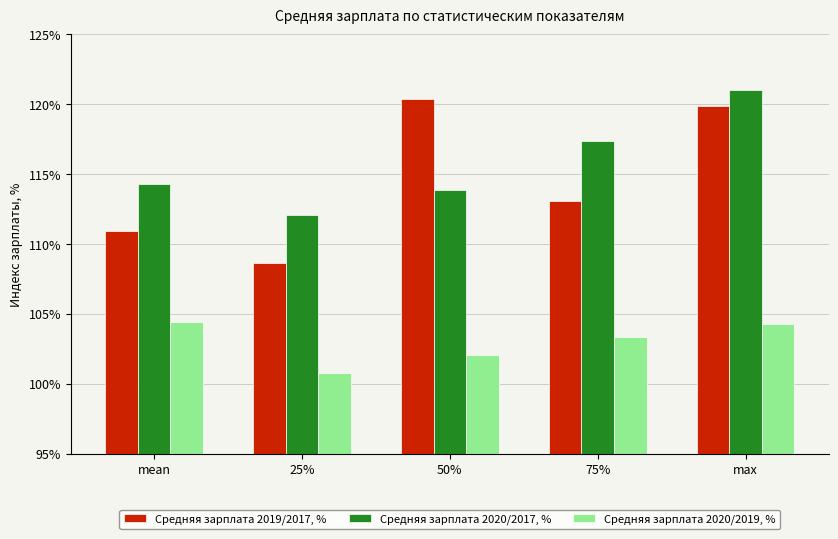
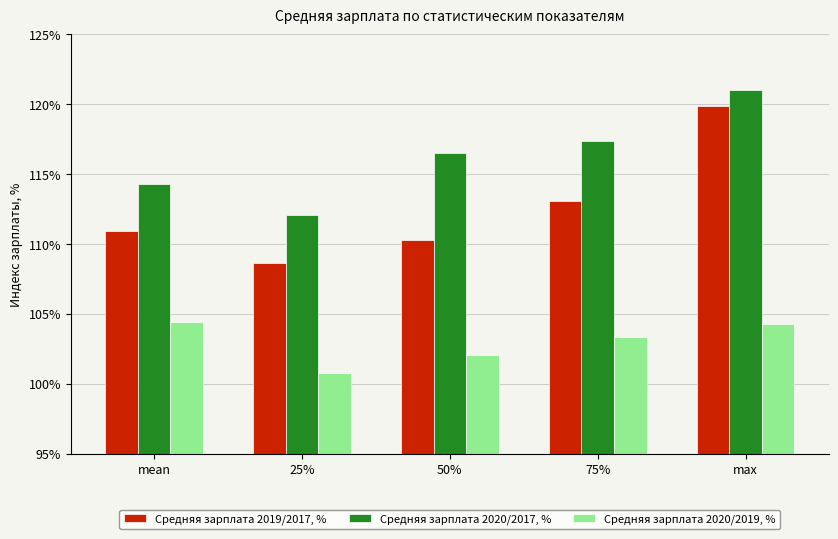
Средняя зарплата 2019/2017, %, 50%: 120.3% -> 110.3%
Средняя зарплата 2020/2017, %, 50%: 113.9% -> 116.5%
